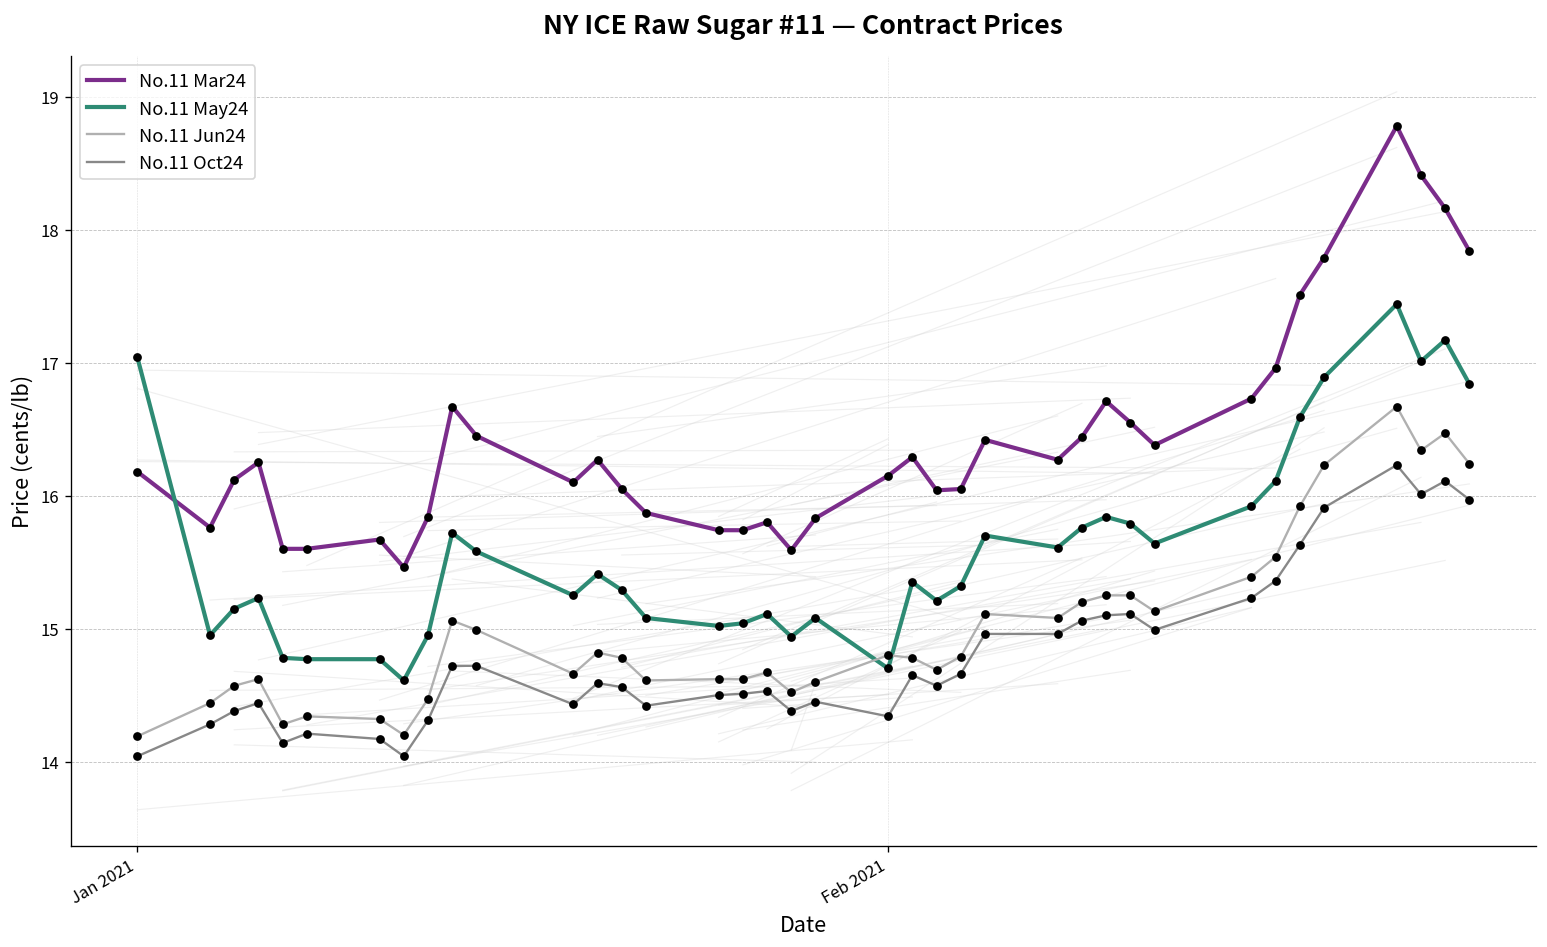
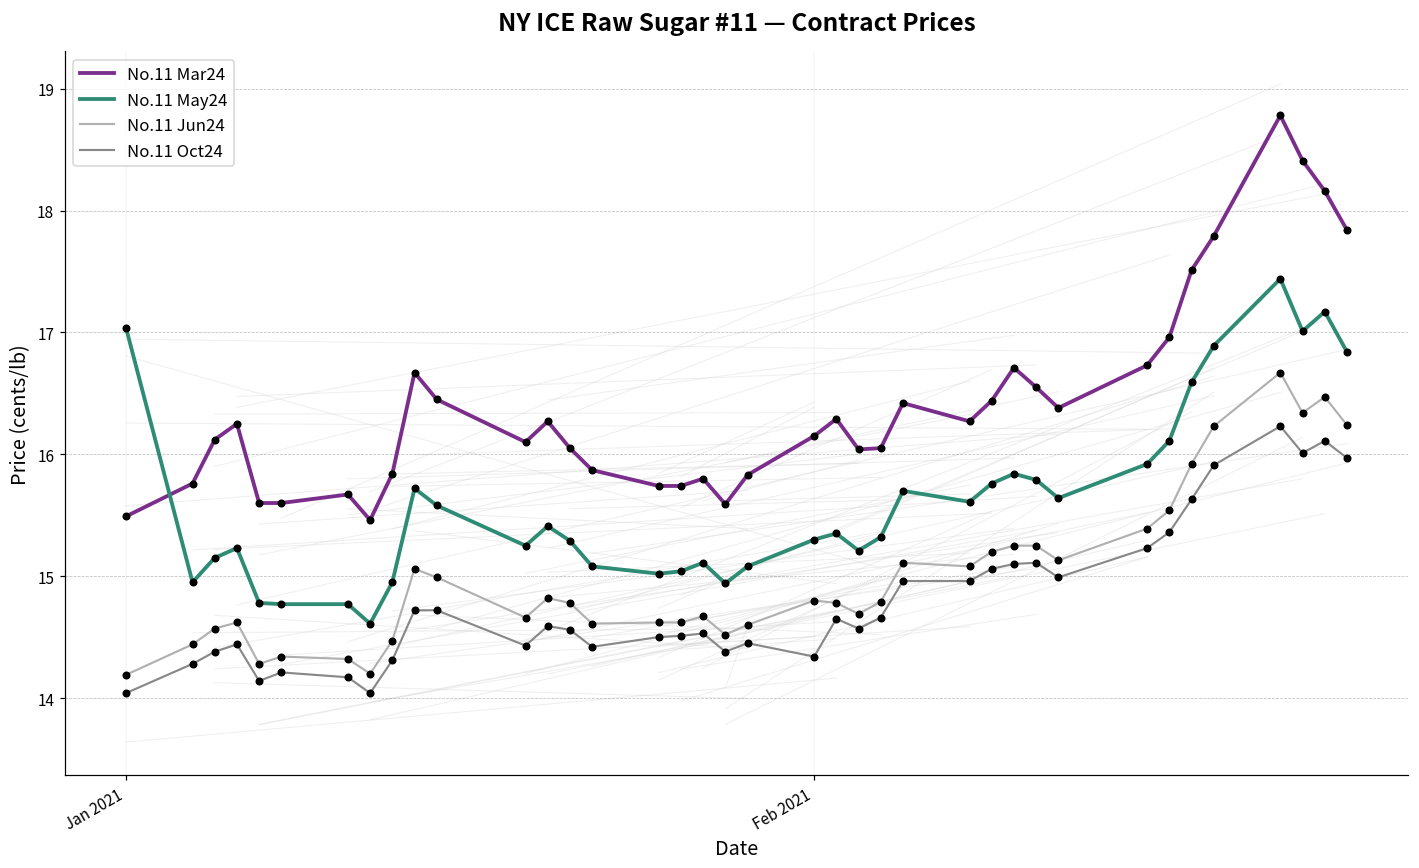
No.11 Mar24, Jan 2021: 16.18 -> 15.49
No.11 May24, Feb 2021: 14.7 -> 15.3
